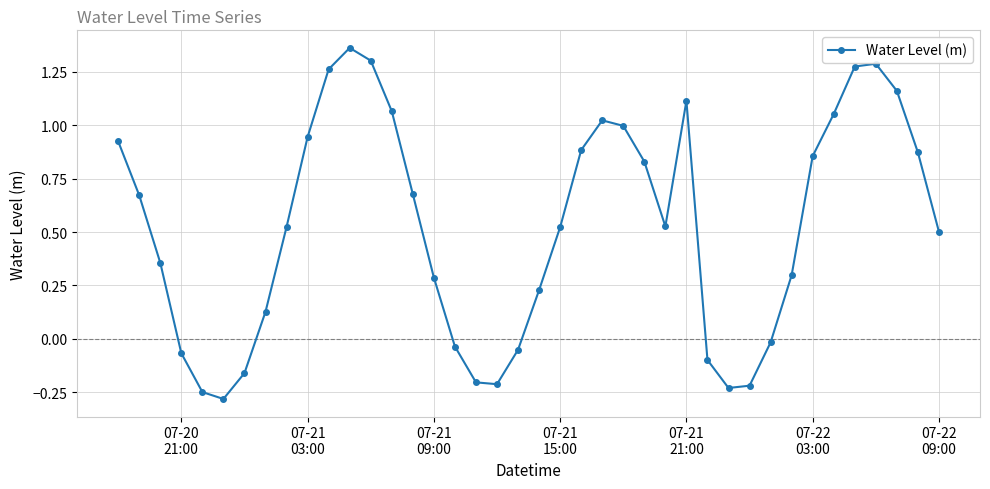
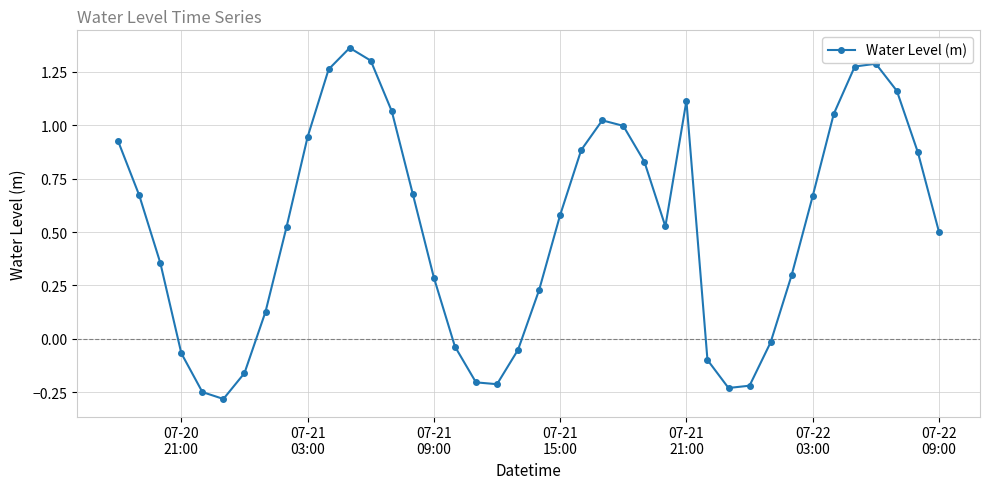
07-21 15:00: 0.52 -> 0.58
07-22 03:00: 0.85 -> 0.67
